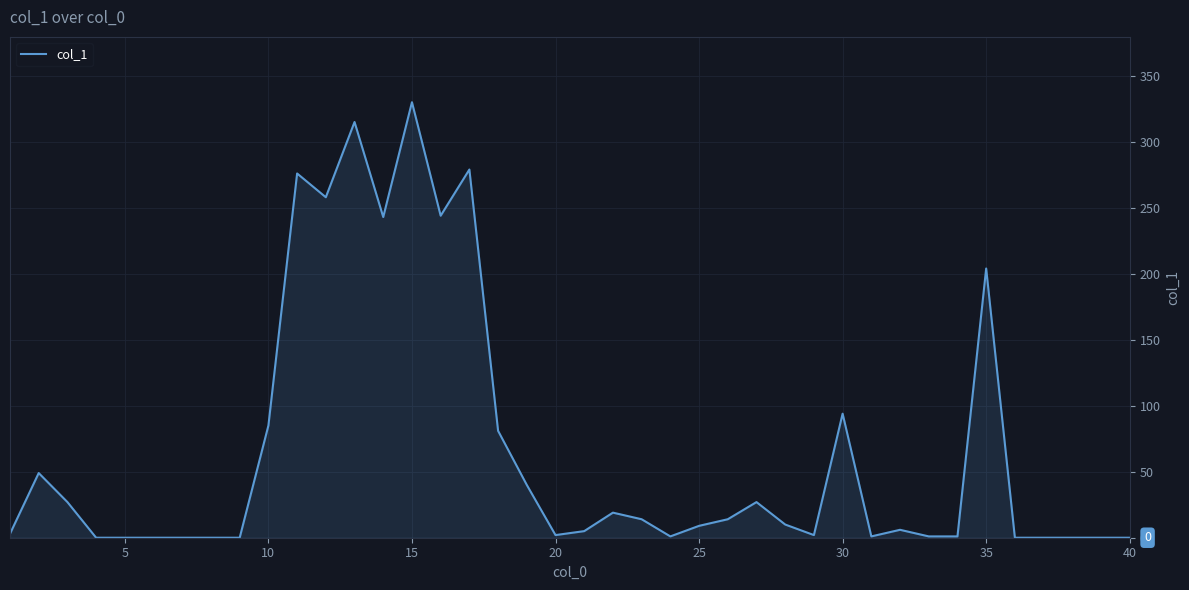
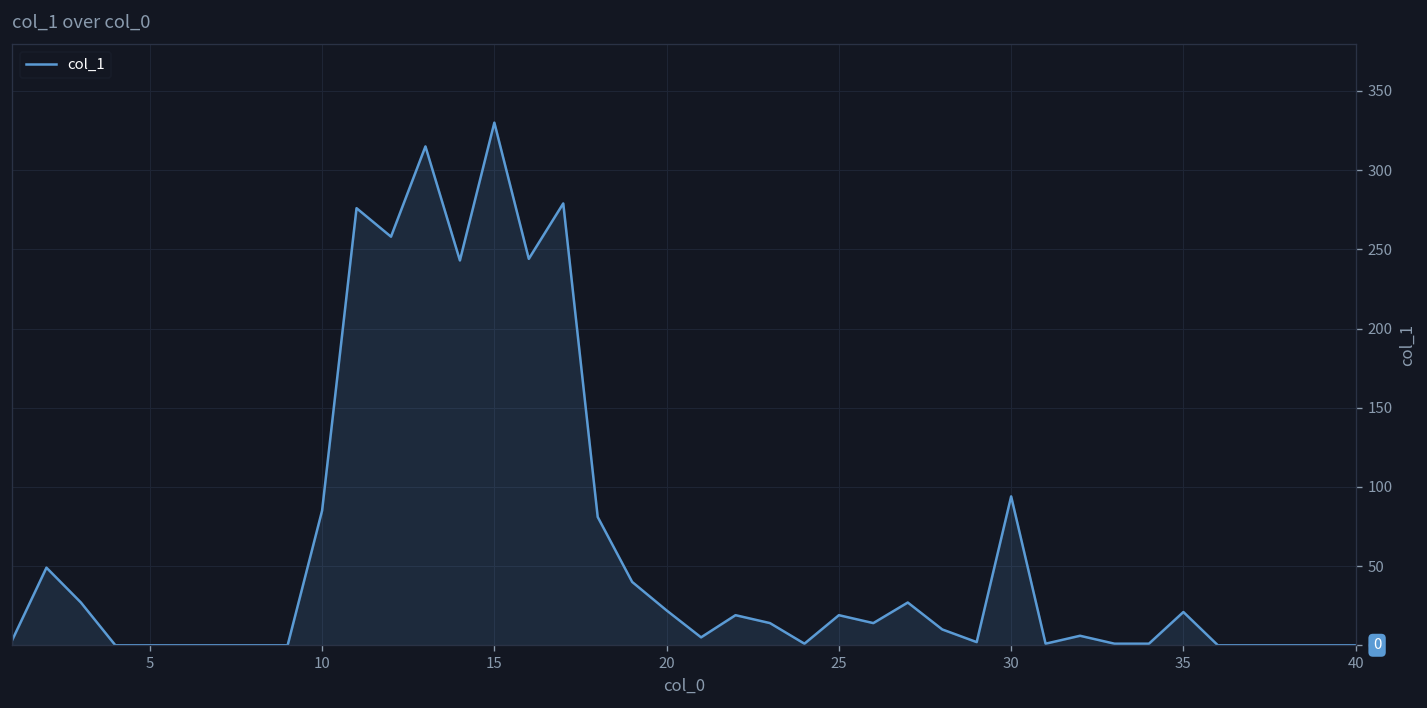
20: 2 -> 22
25: 9 -> 19
35: 204 -> 21
